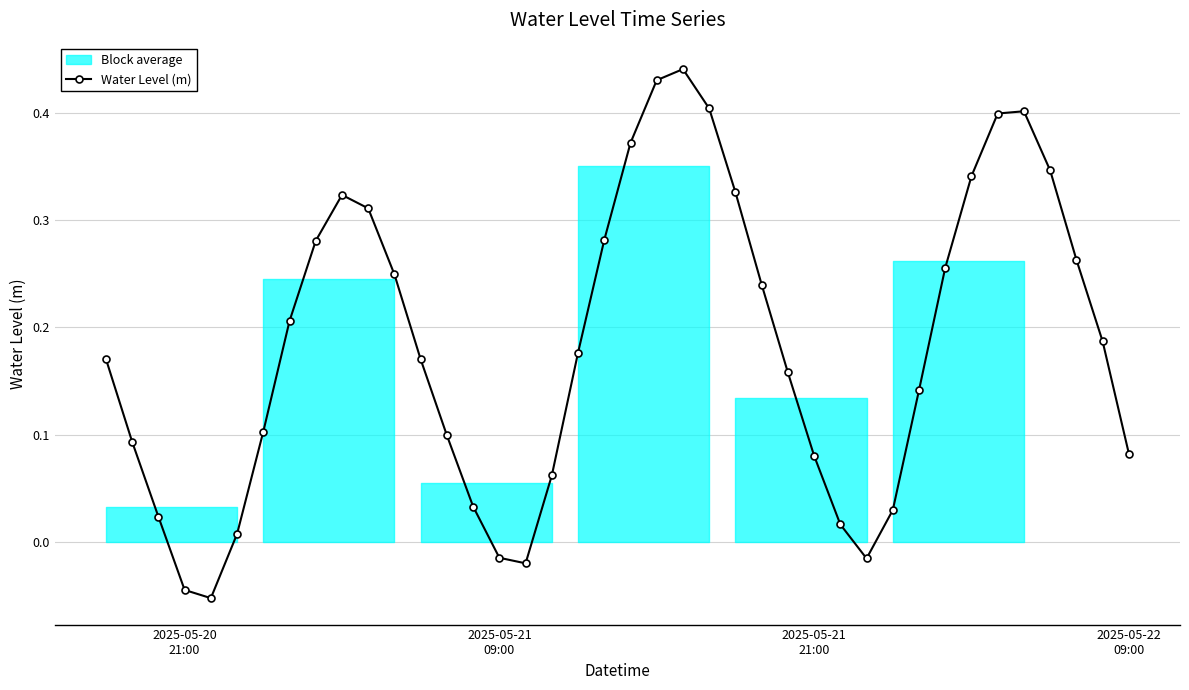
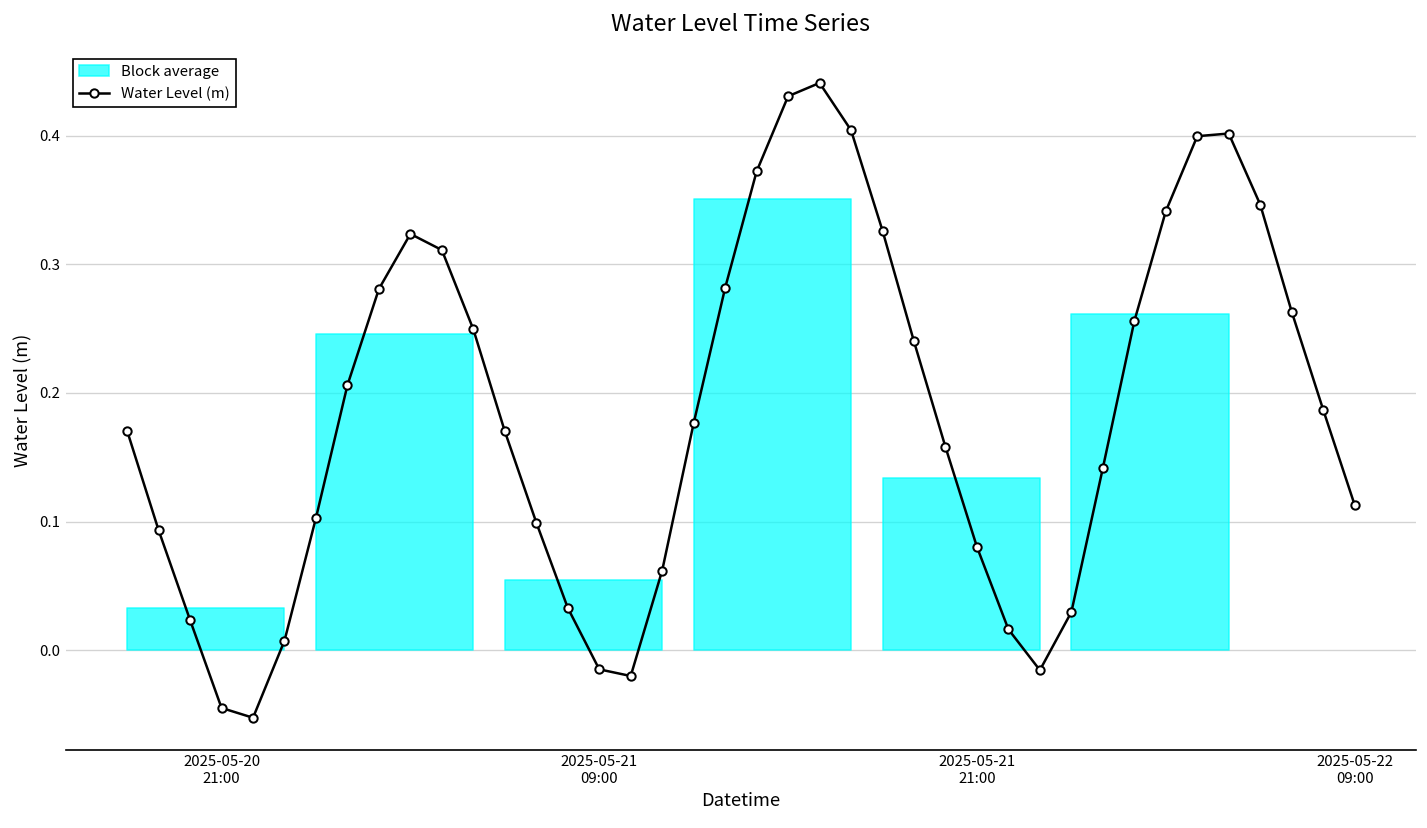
Water Level (m), 2025-05-22 09:00: 0.082 -> 0.113
